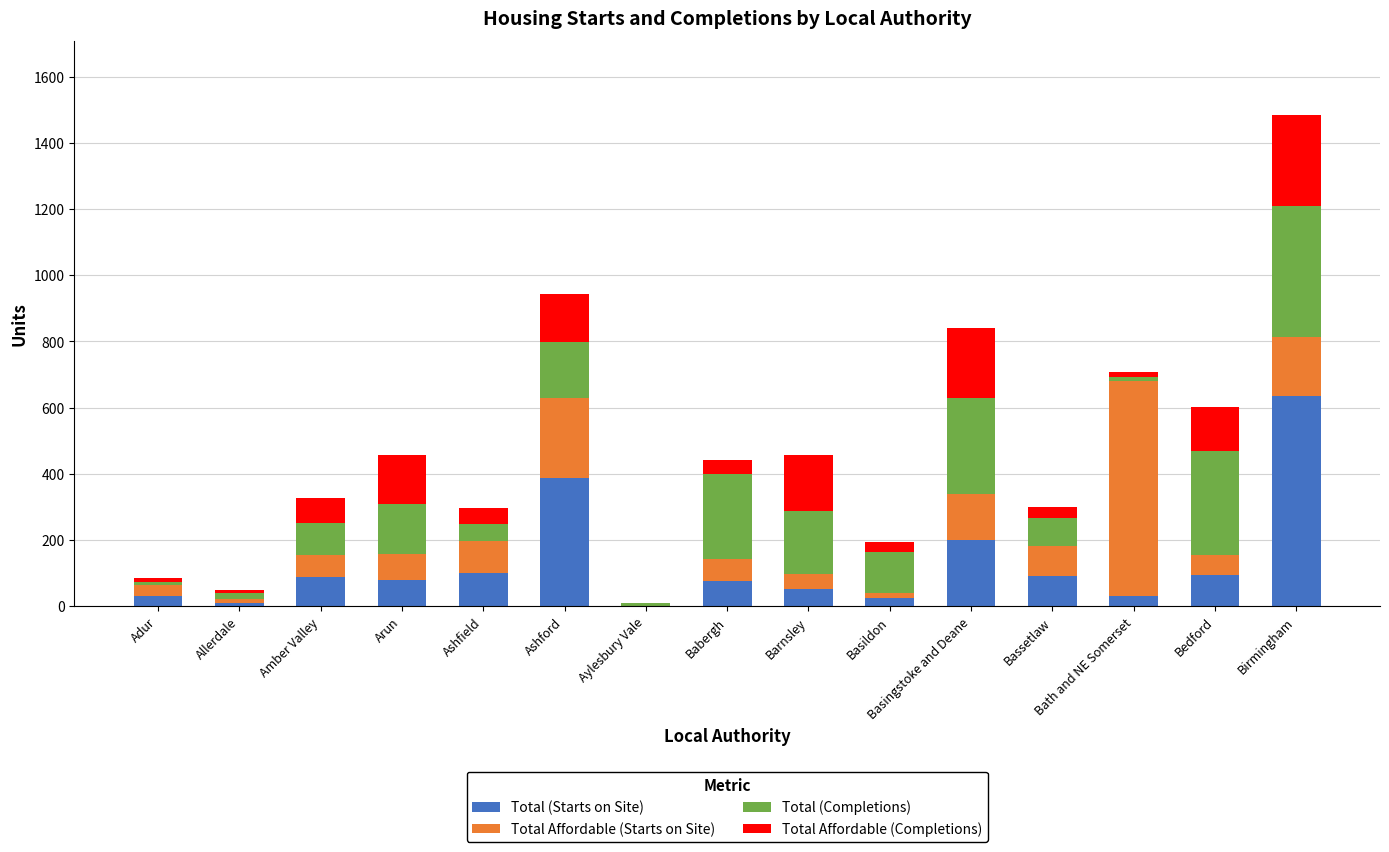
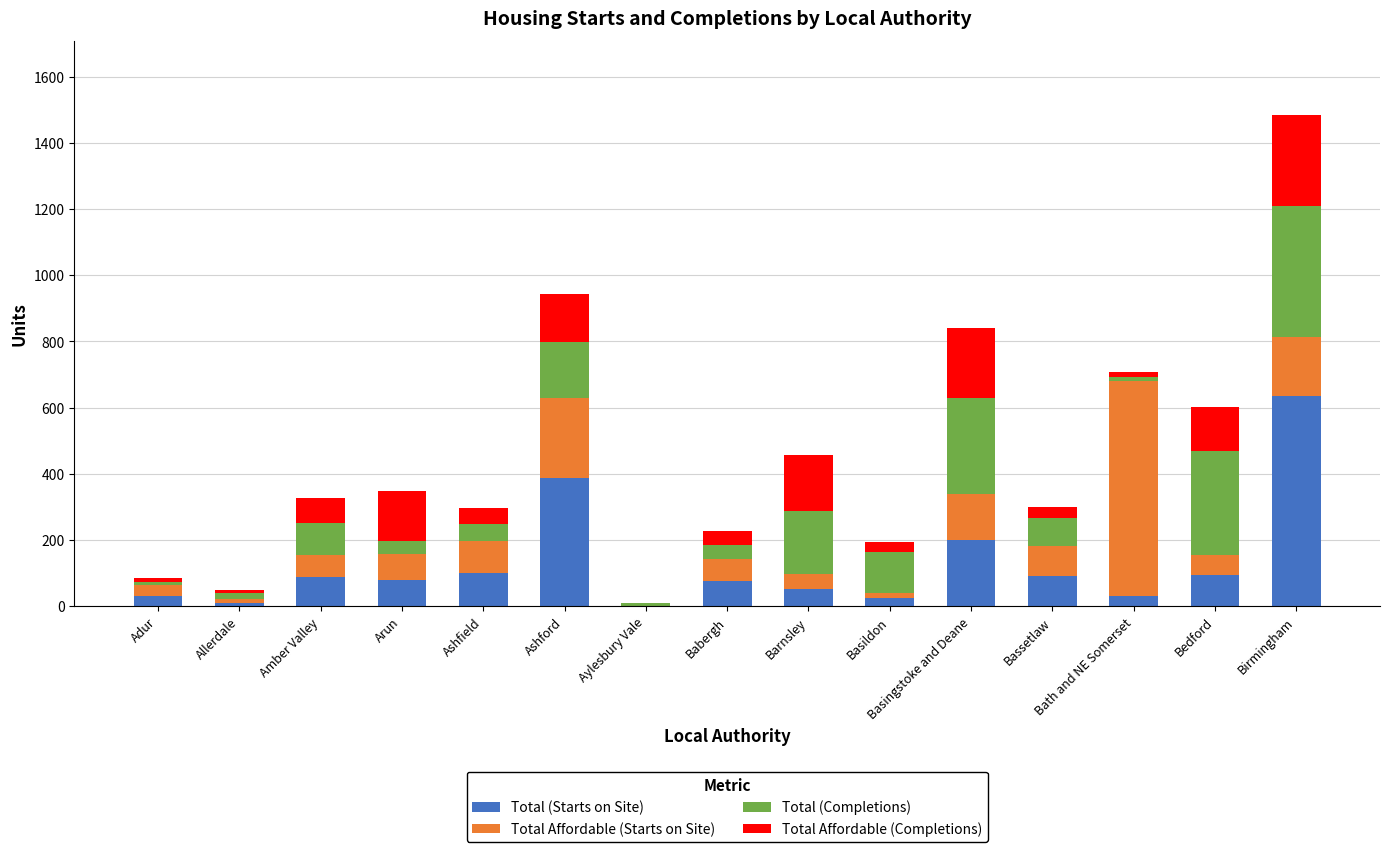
Total (Completions), Arun: 150 -> 40
Total (Completions), Babergh: 260 -> 40
